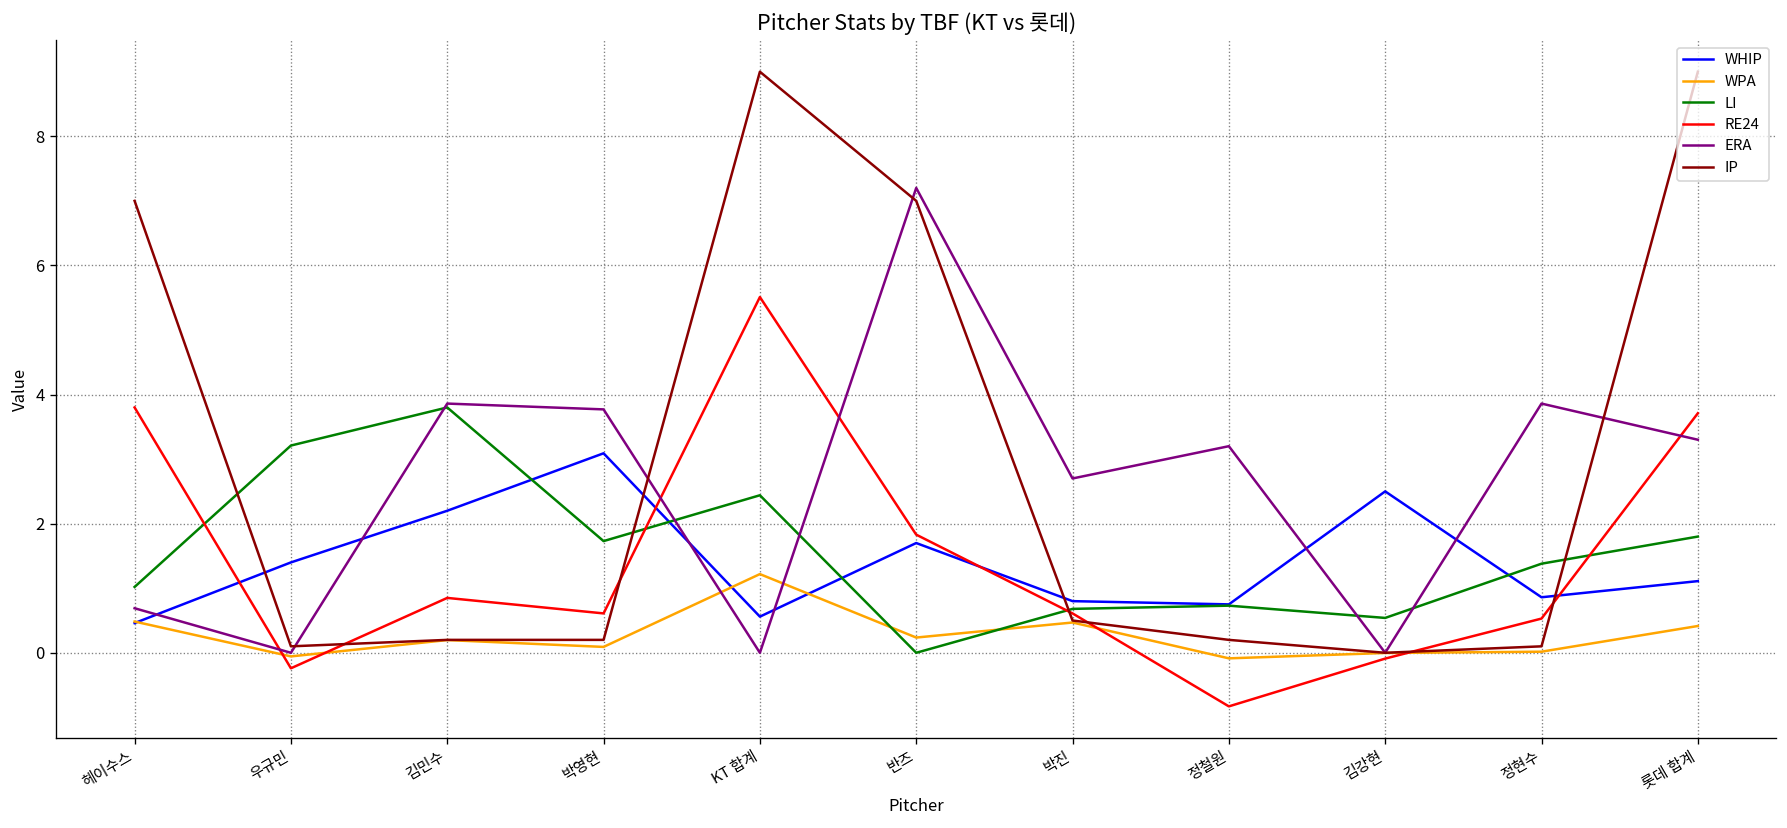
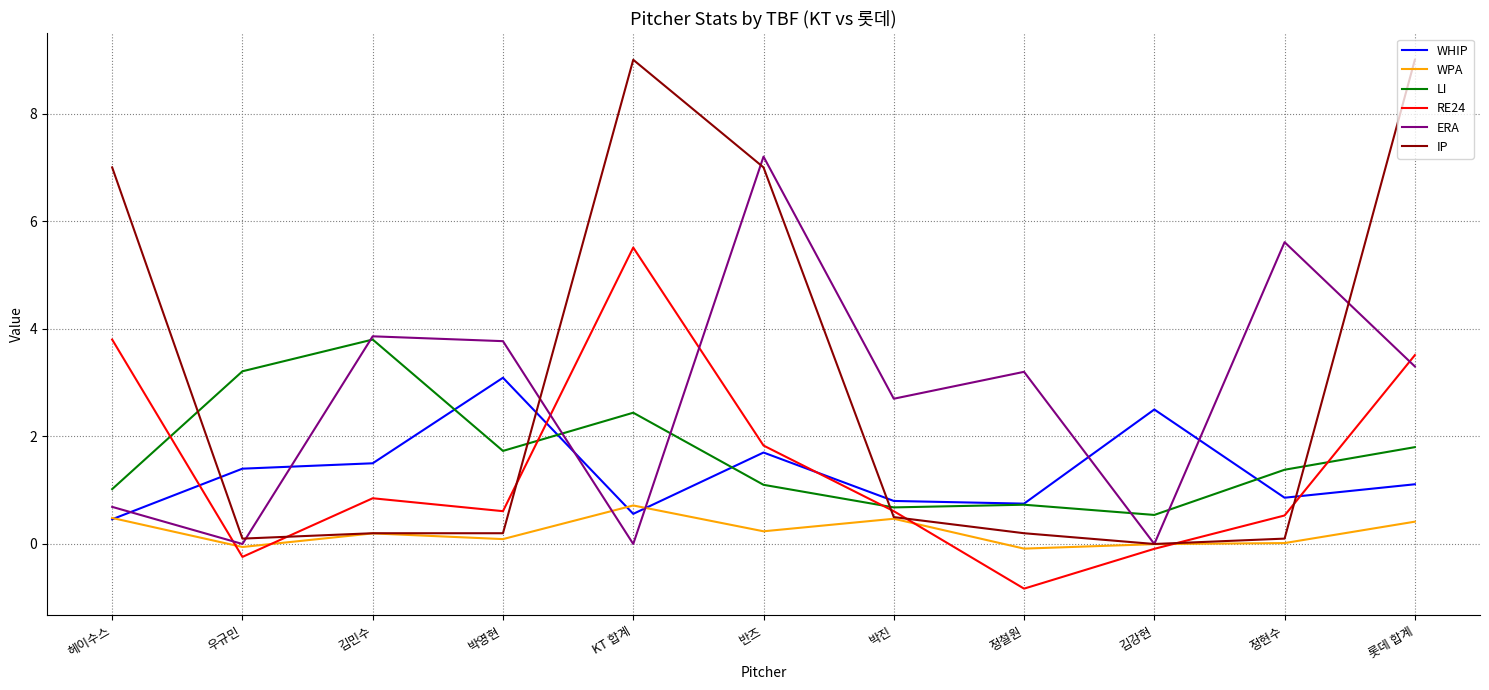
WHIP, 김민수: 2.2 -> 1.5
WPA, KT 합계: 1.2 -> 0.7
LI, 반즈: 0.0 -> 1.1
ERA, 정현수: 3.9 -> 5.6
RE24, 롯데 합계: 3.7 -> 3.5
